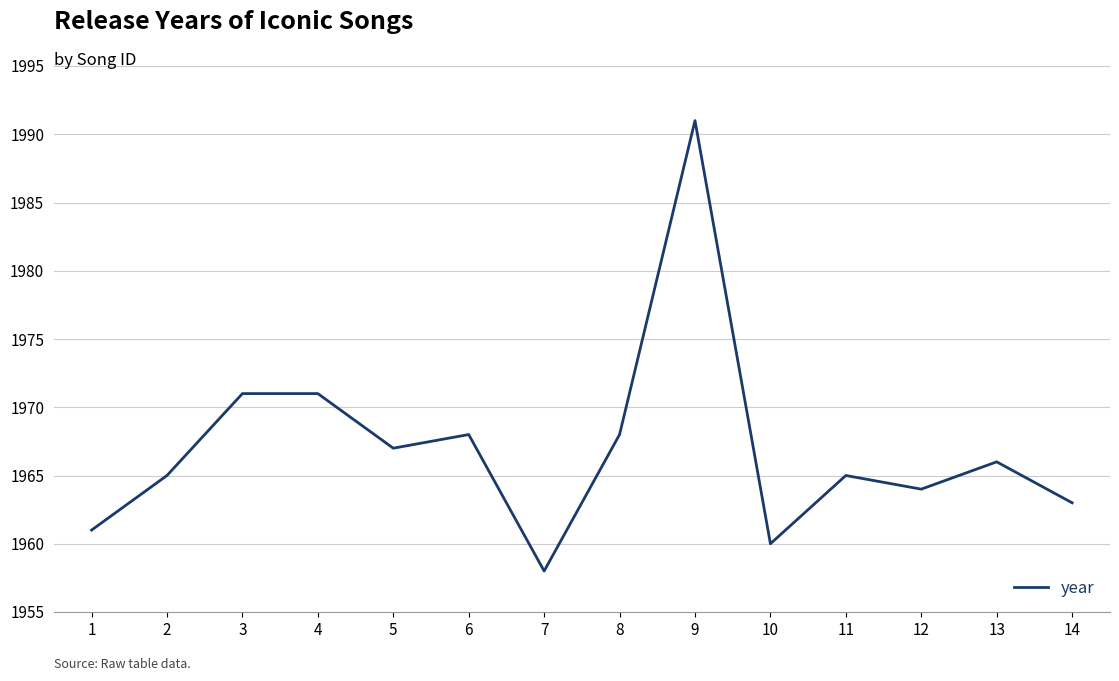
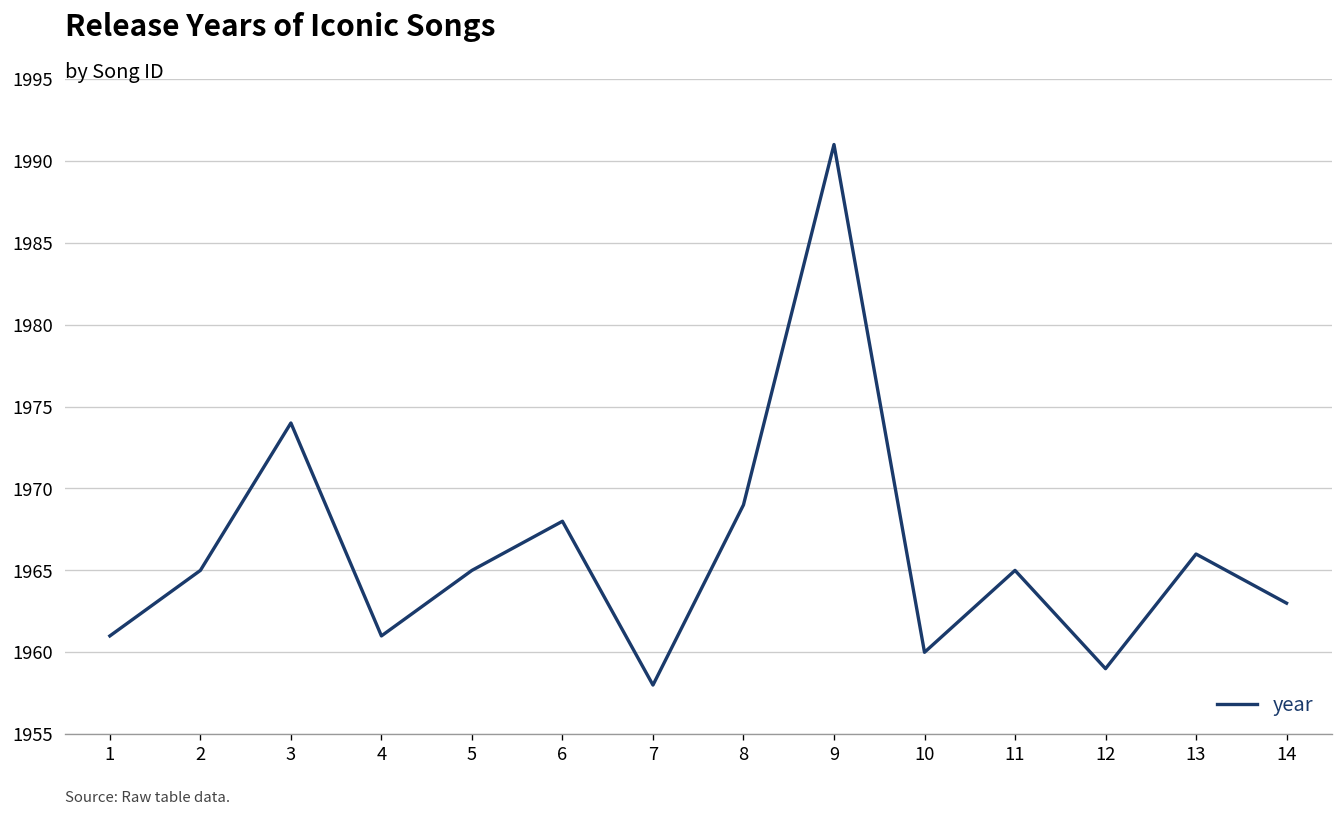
3: 1971 -> 1974
4: 1971 -> 1961
5: 1967 -> 1965
8: 1968 -> 1969
12: 1964 -> 1959
